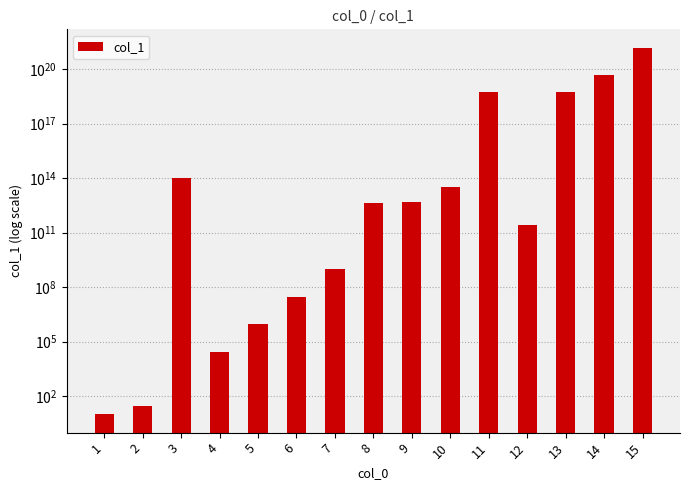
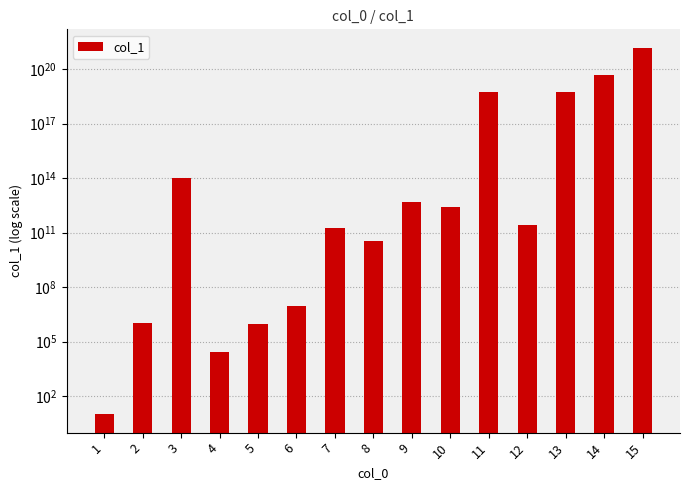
2: 30 -> 1000000
6: 30000000 -> 10000000
7: 1000000000 -> 200000000000
8: 4000000000000 -> 30000000000
10: 30000000000000 -> 3000000000000
